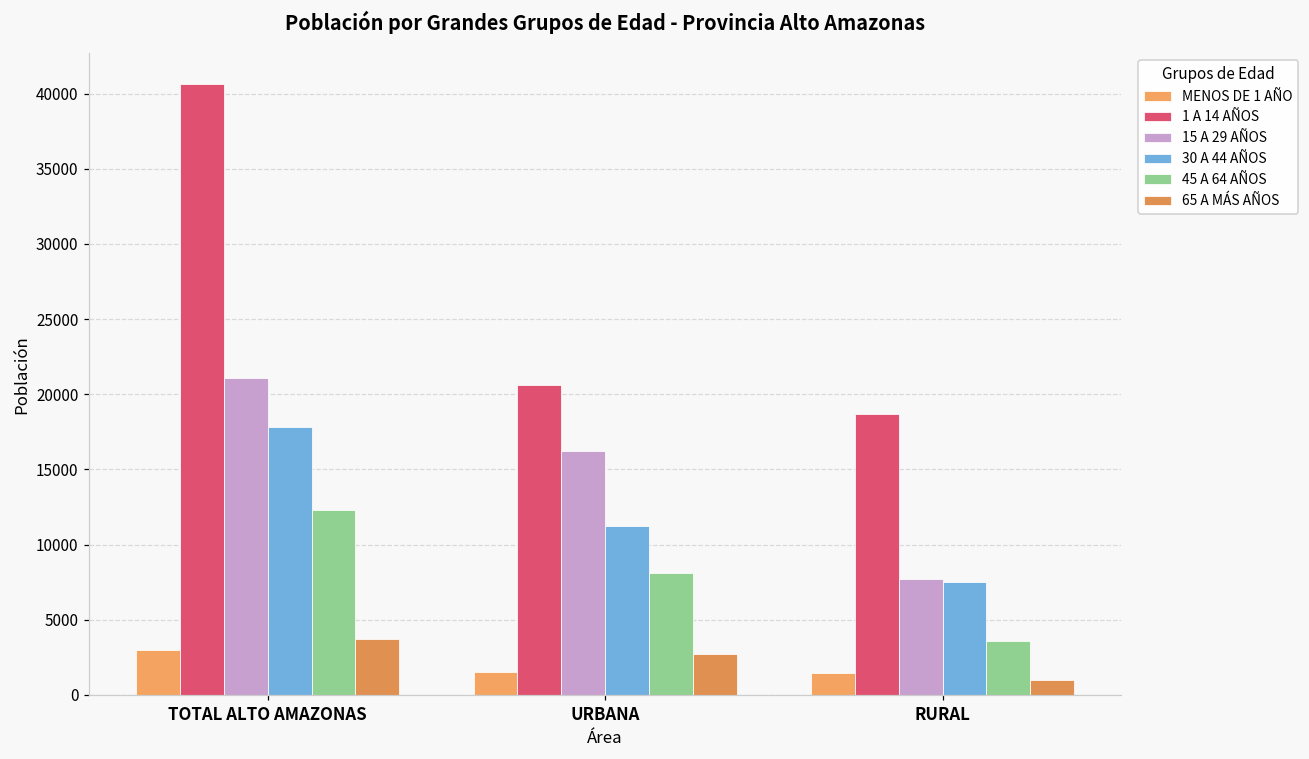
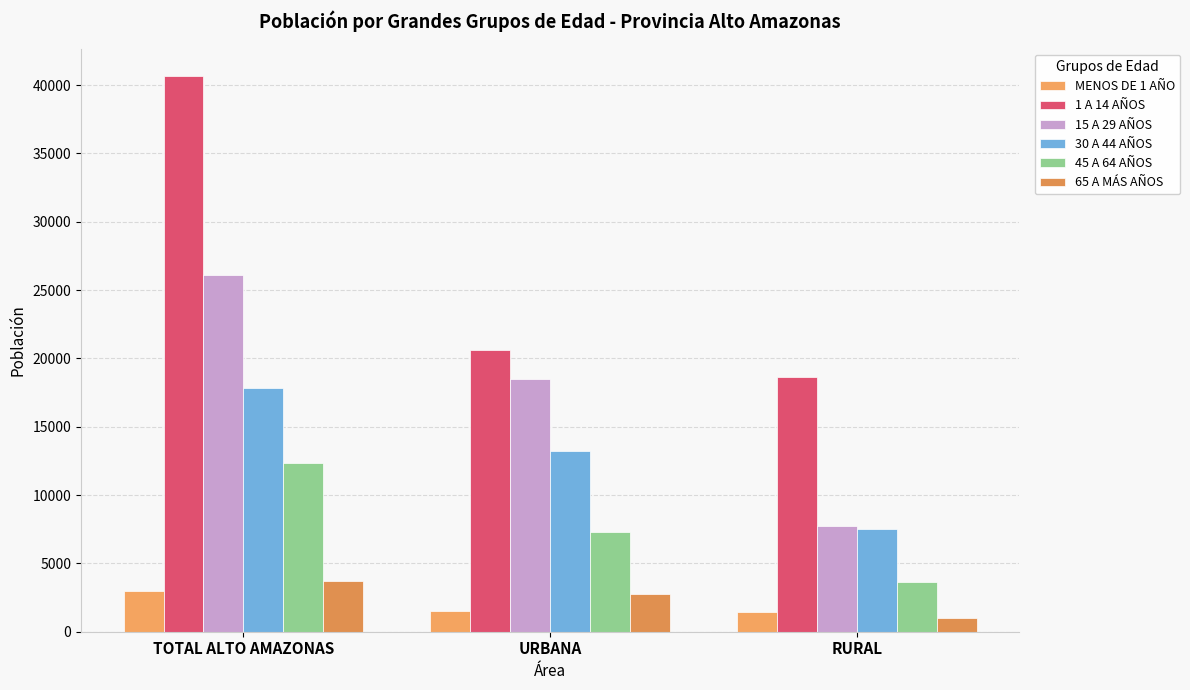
15 A 29 AÑOS, TOTAL ALTO AMAZONAS: 21100 -> 26100
15 A 29 AÑOS, URBANA: 16200 -> 18500
30 A 44 AÑOS, URBANA: 11200 -> 13200
45 A 64 AÑOS, URBANA: 8100 -> 7300
